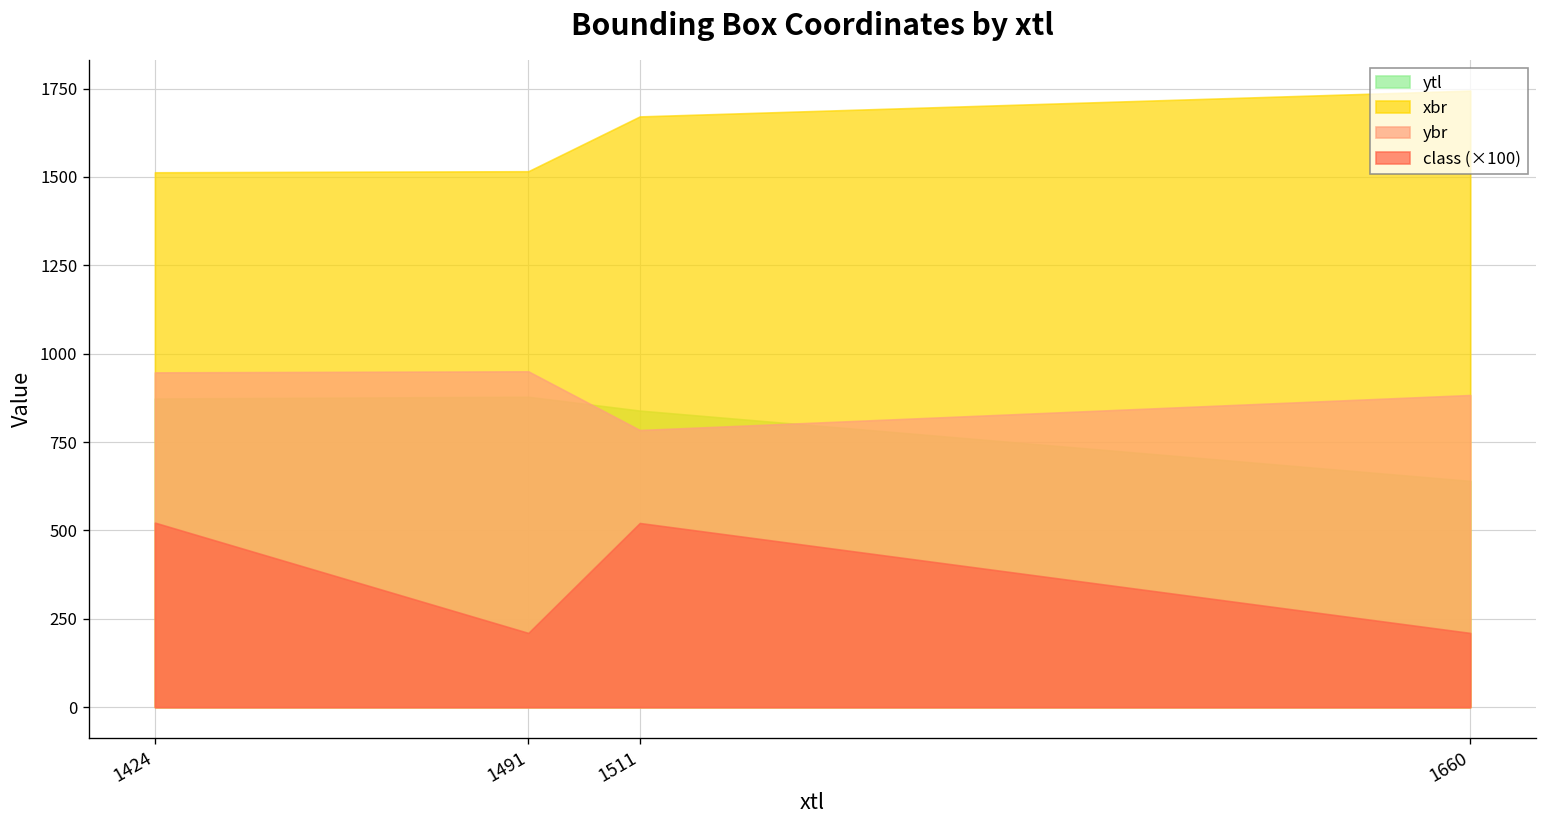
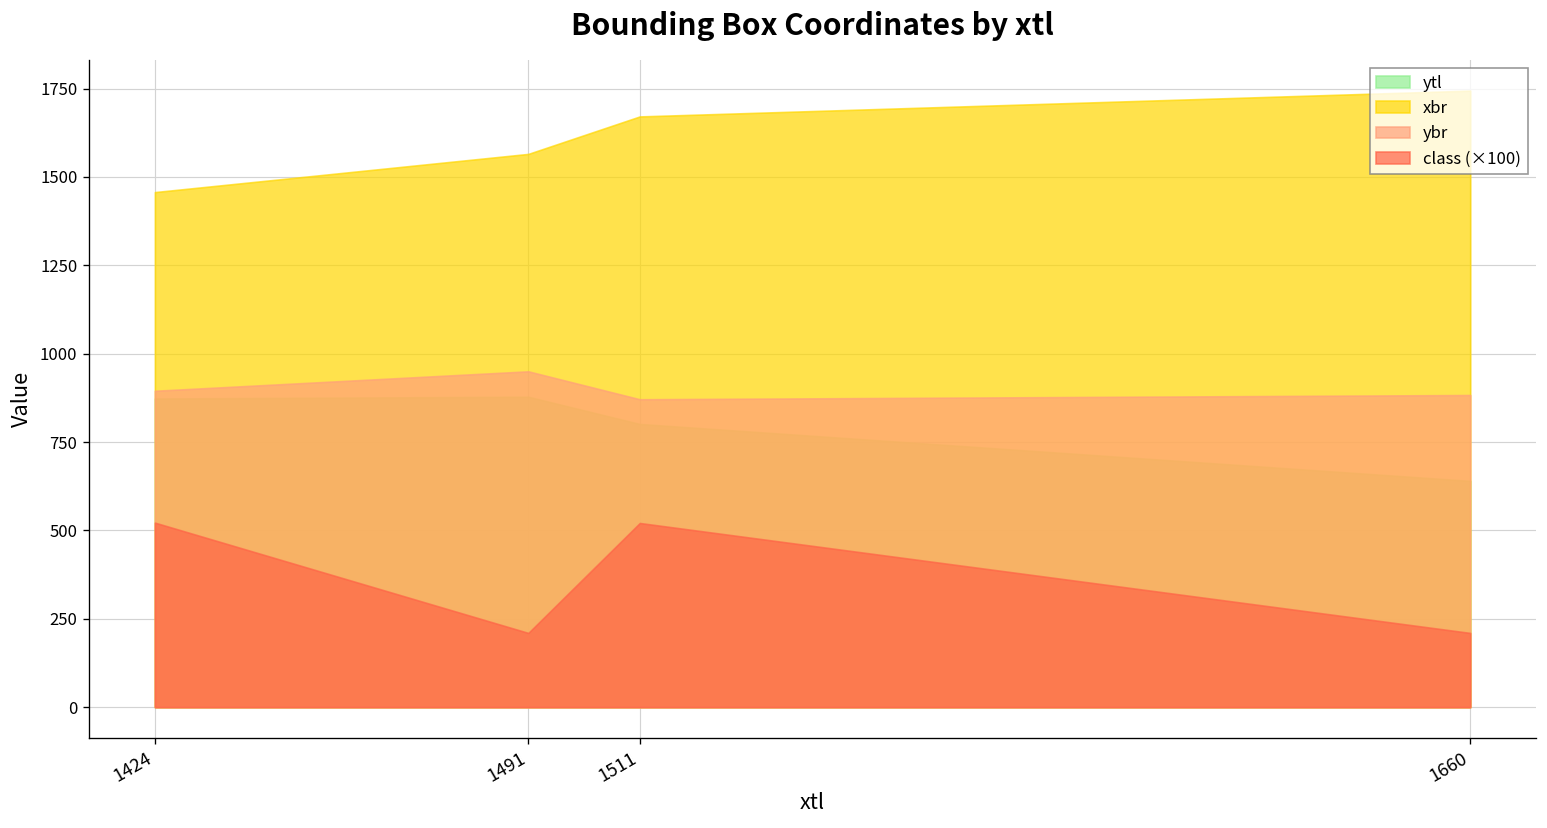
xbr, 1424: 1510 -> 1460
ybr, 1424: 950 -> 900
xbr, 1491: 1520 -> 1570
ytl, 1511: 840 -> 800
ybr, 1511: 780 -> 870
